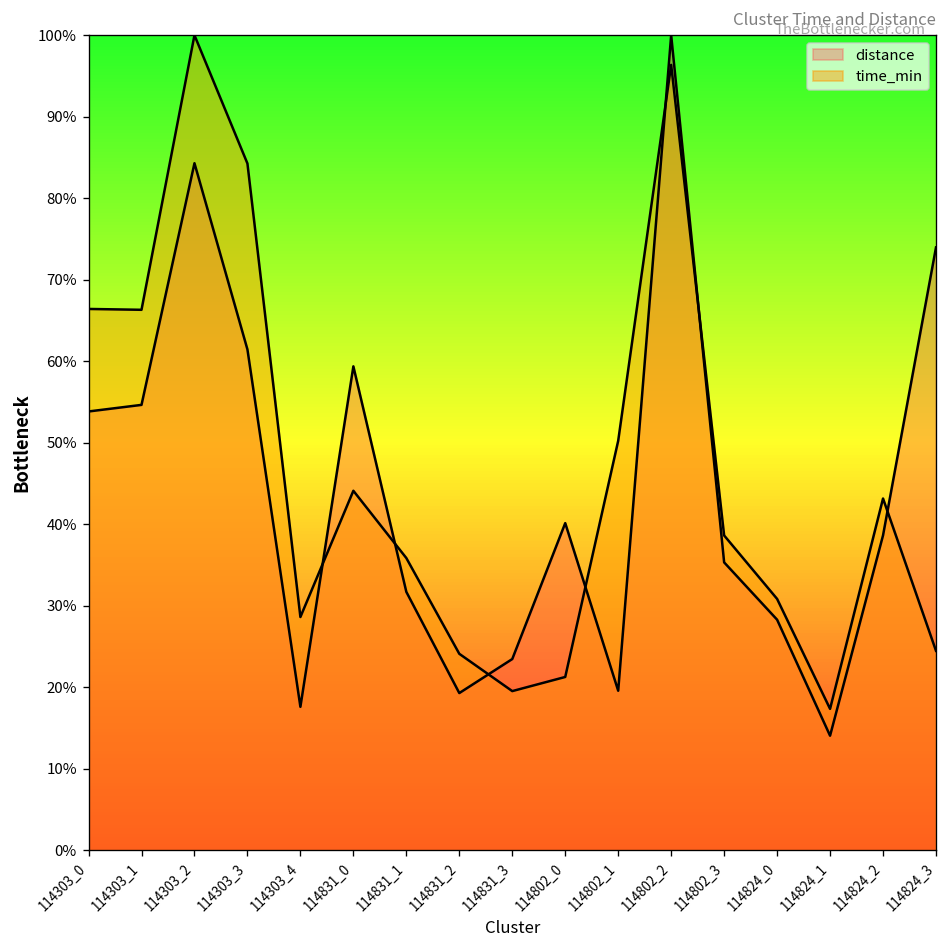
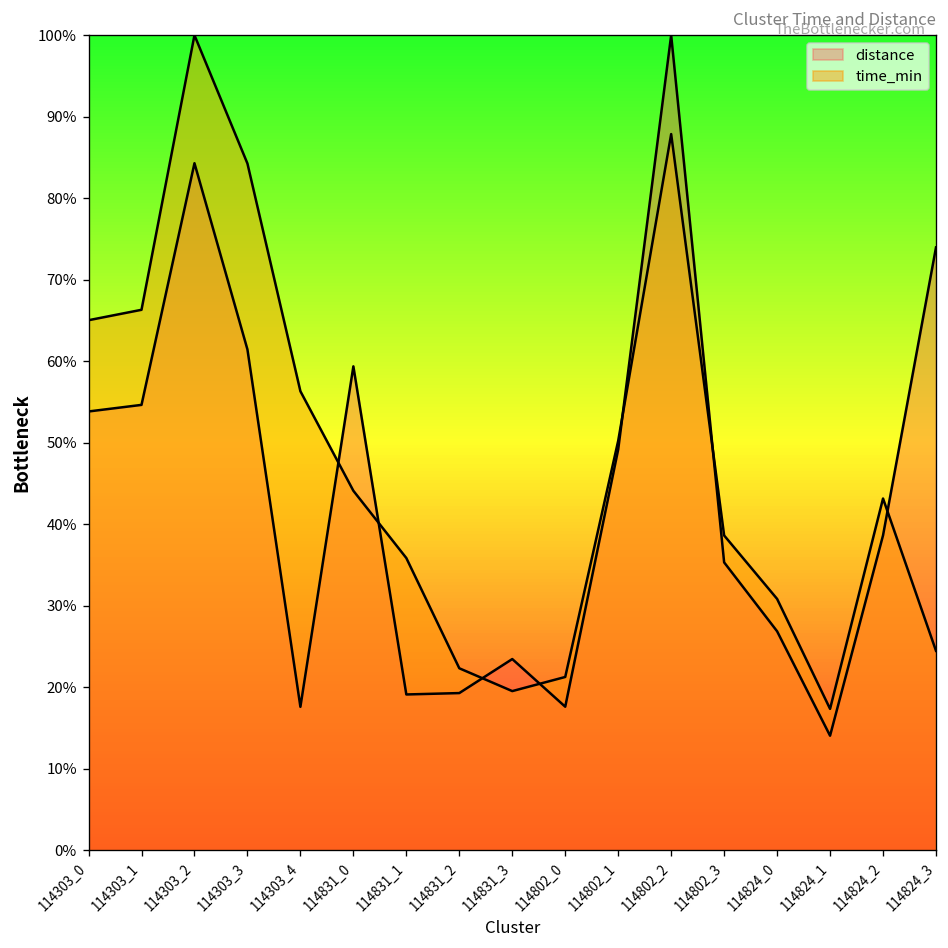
time_min, 114303_0: 66% -> 65%
time_min, 114303_4: 29% -> 56%
distance, 114831_1: 32% -> 19%
time_min, 114831_2: 24% -> 22%
distance, 114802_0: 40% -> 18%
distance, 114802_1: 20% -> 49%
time_min, 114802_2: 96% -> 88%
distance, 114824_0: 28% -> 27%
